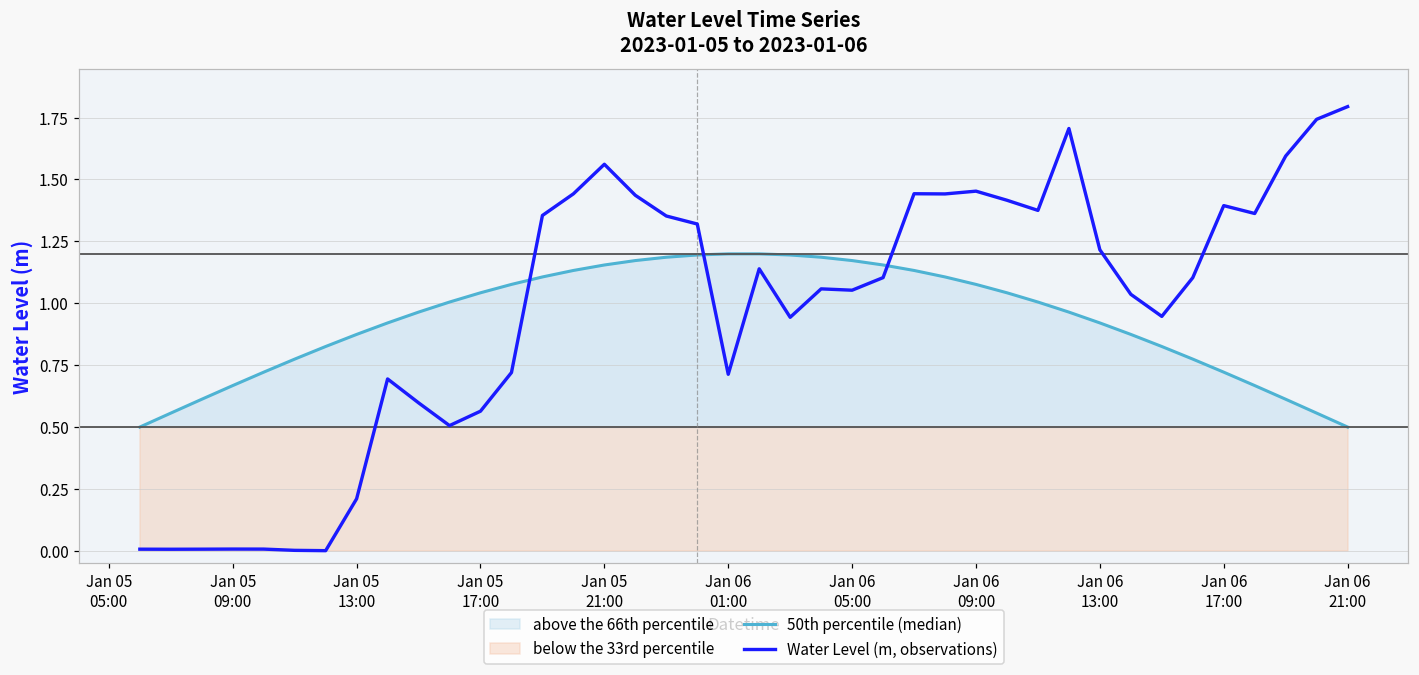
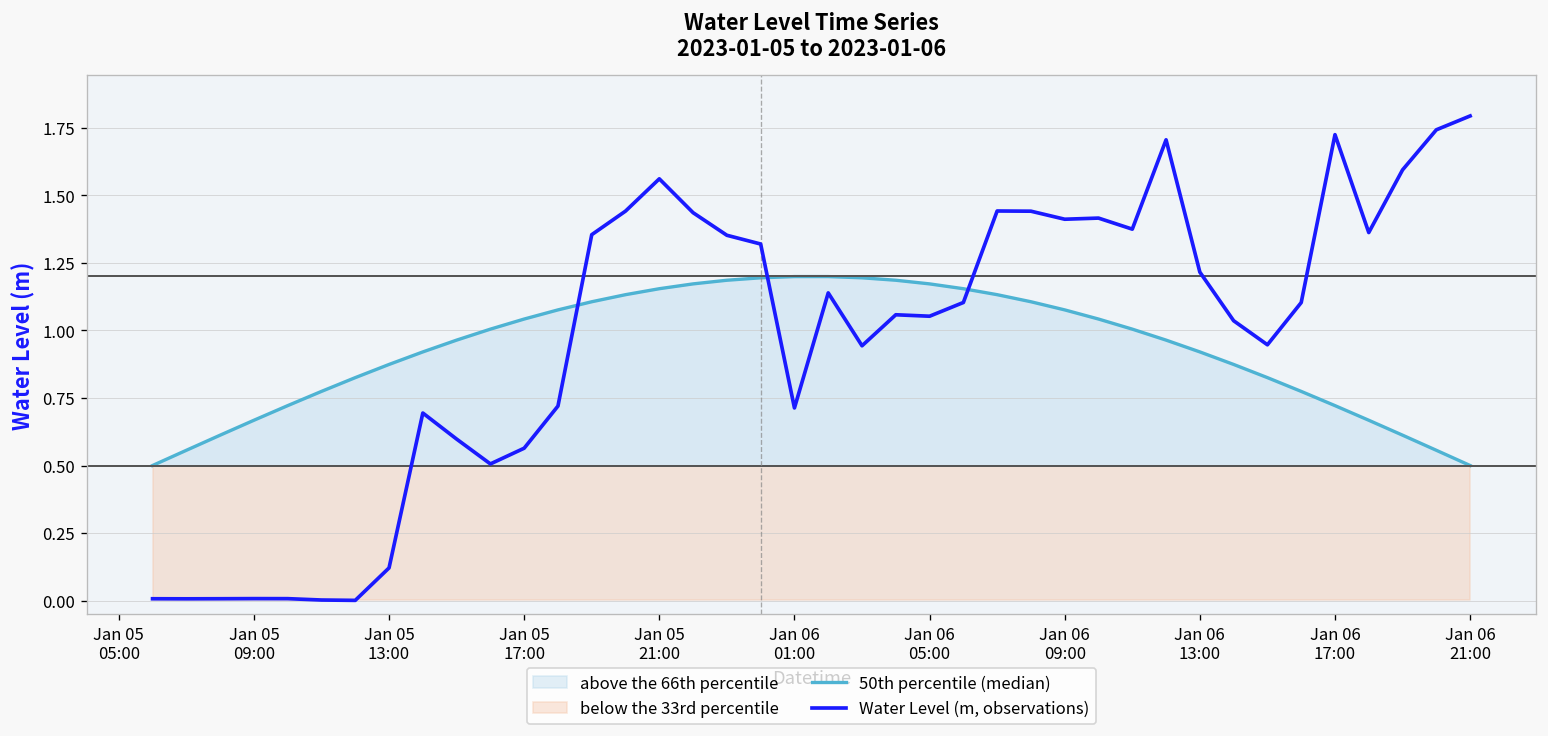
Water Level (m, observations), Jan 05 13:00: 0.21 -> 0.12
Water Level (m, observations), Jan 06 09:00: 1.45 -> 1.41
Water Level (m, observations), Jan 06 17:00: 1.39 -> 1.72
